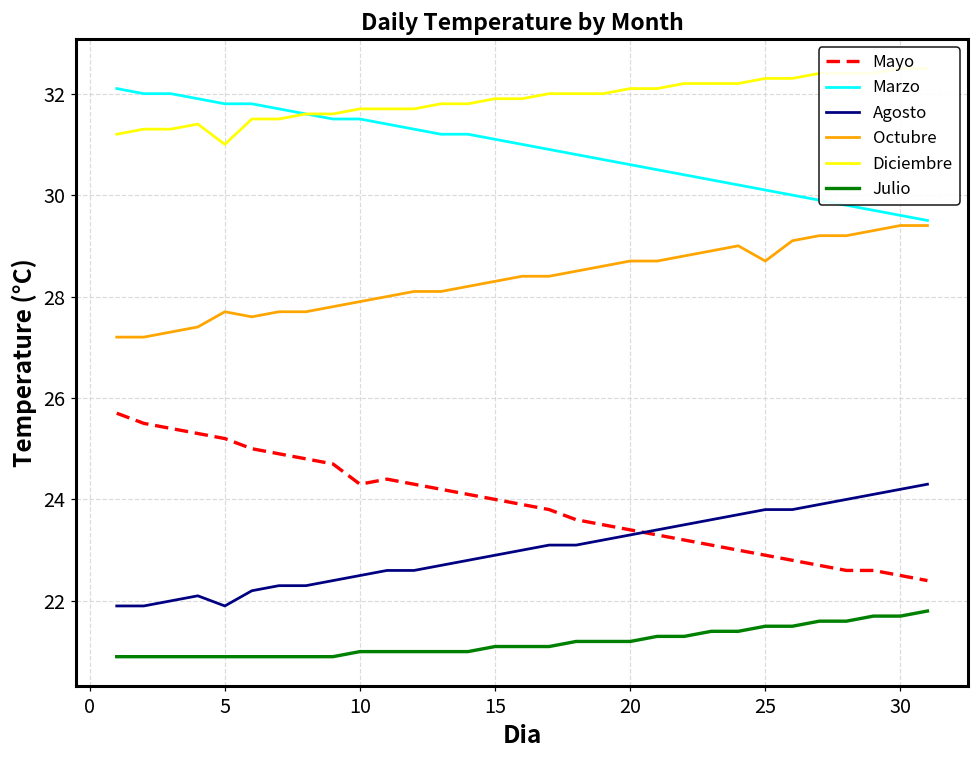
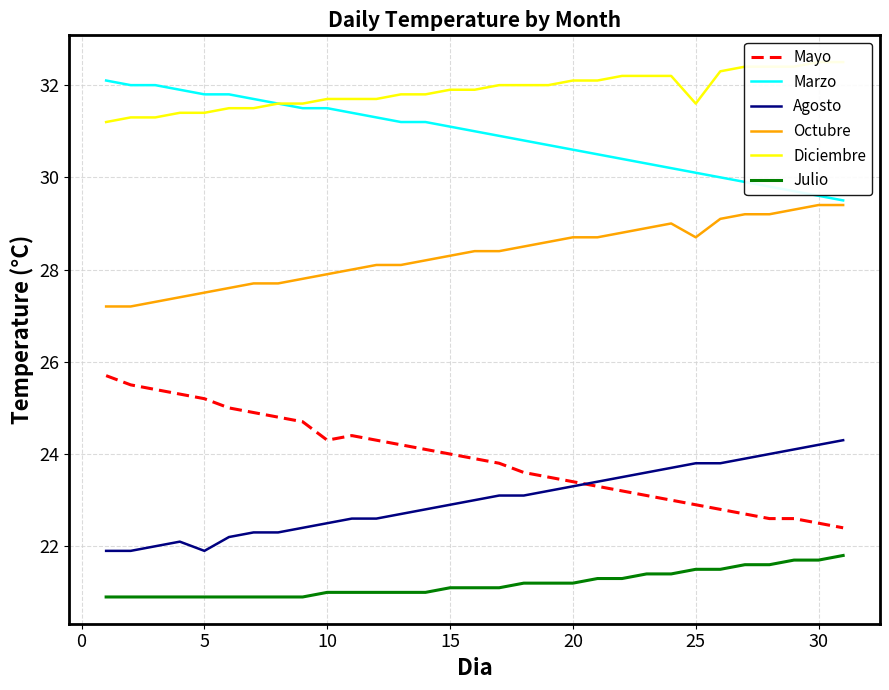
Octubre, 5: 27.7 -> 27.5
Diciembre, 5: 31.0 -> 31.4
Diciembre, 25: 32.3 -> 31.6
